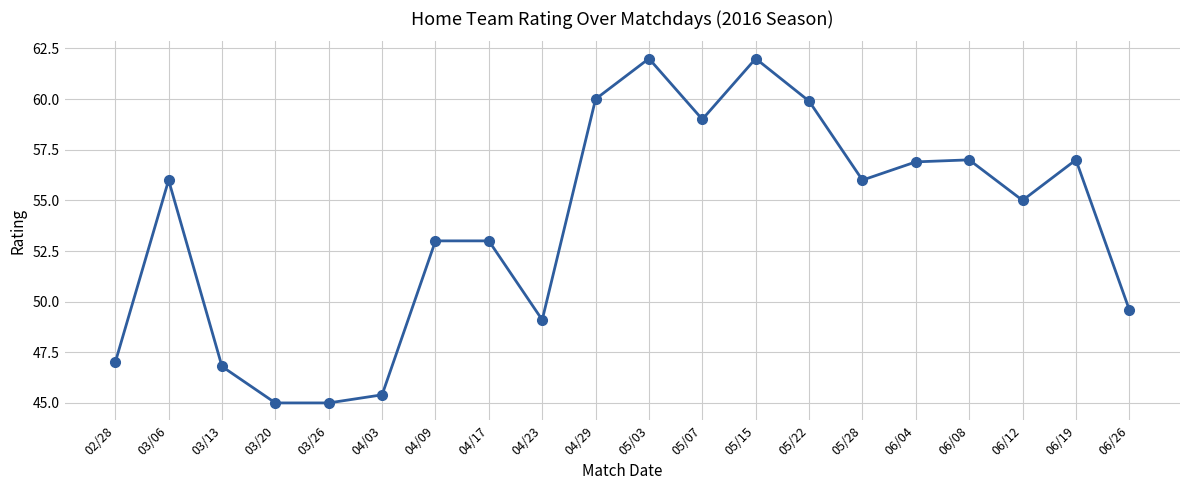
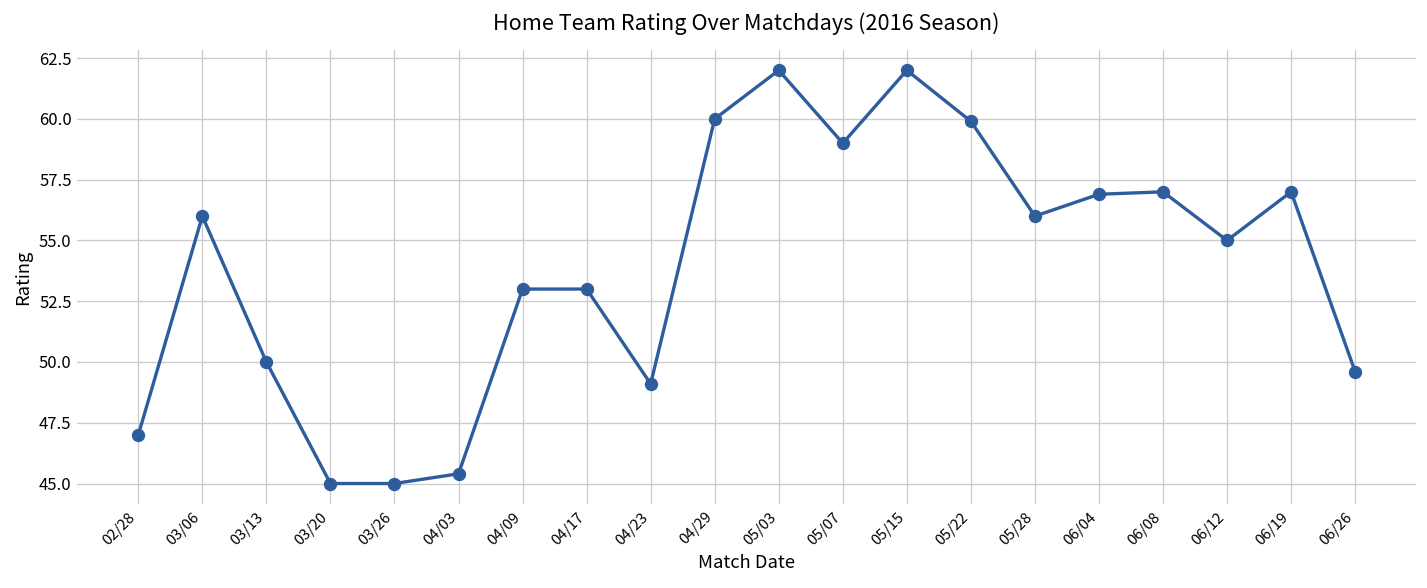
03/13: 46.8 -> 50.0
